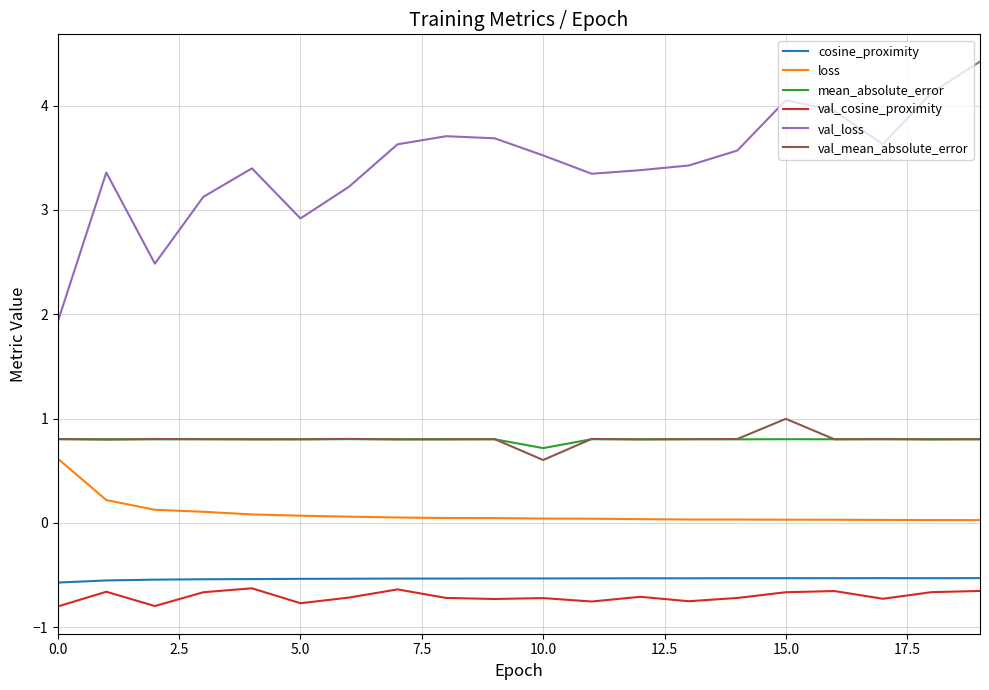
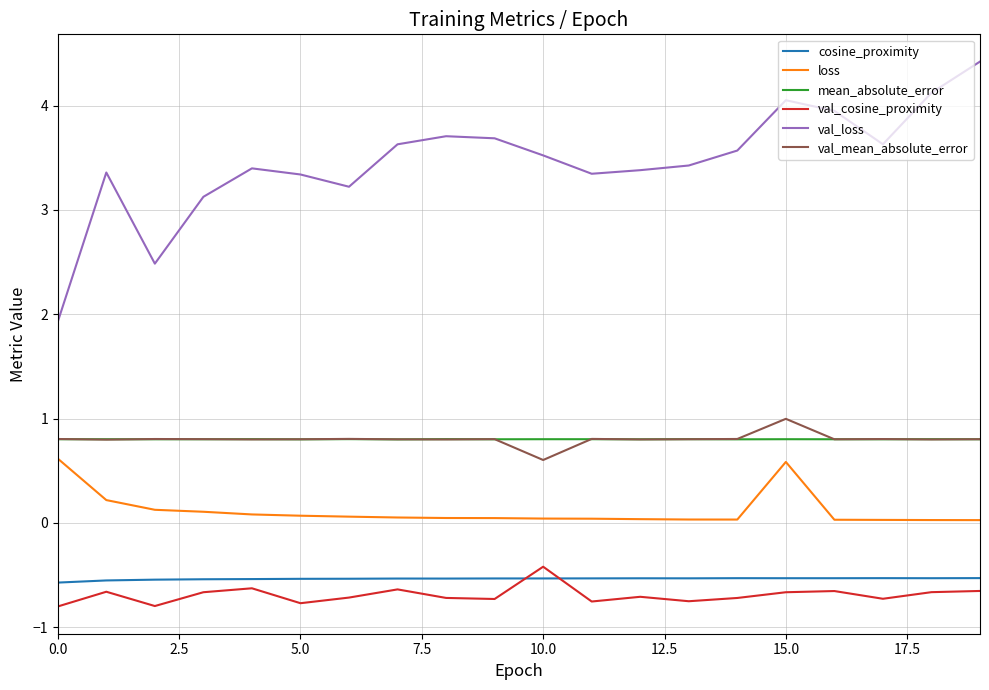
val_loss, 5.0: 2.92 -> 3.34
mean_absolute_error, 10.0: 0.72 -> 0.80
val_cosine_proximity, 10.0: -0.72 -> -0.42
loss, 15.0: 0.03 -> 0.58
